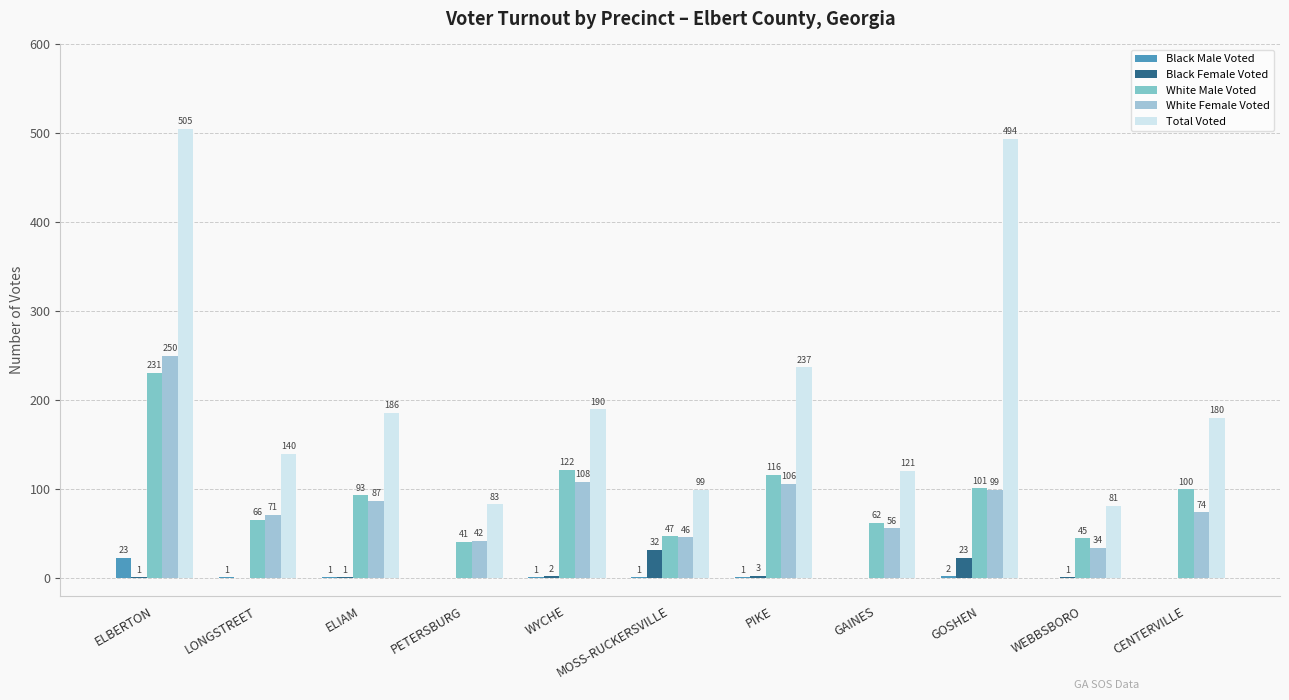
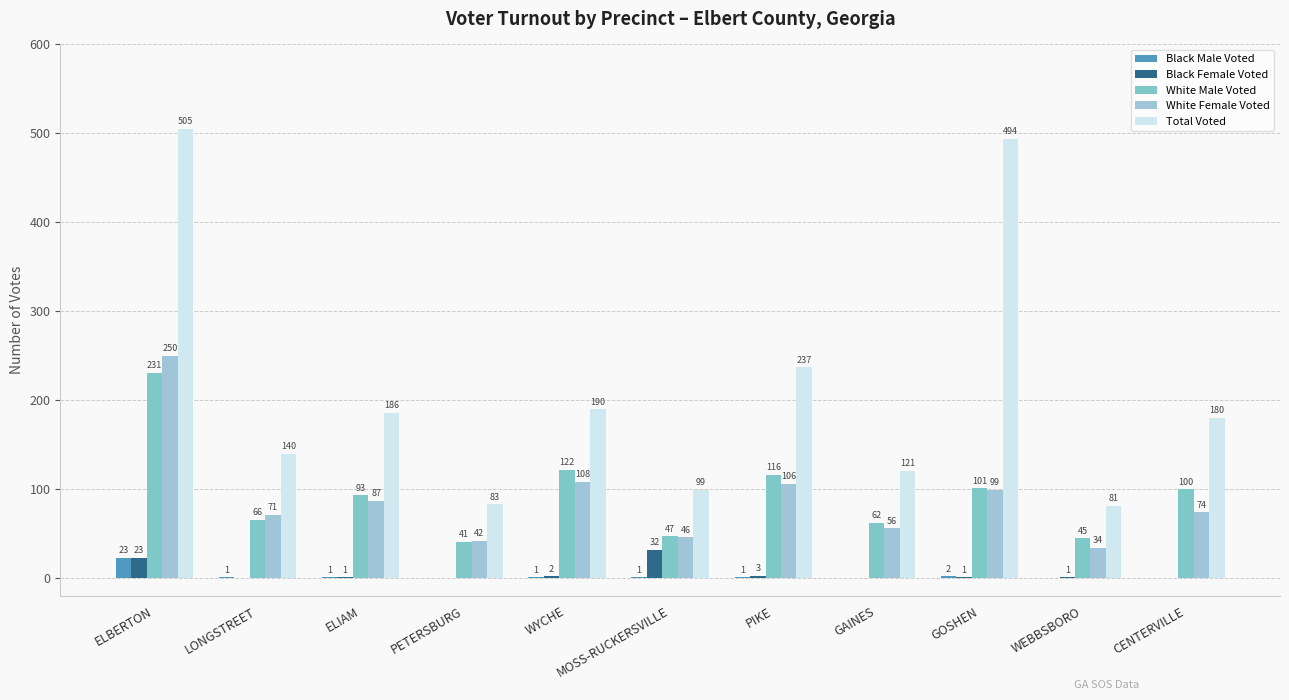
Black Female Voted, ELBERTON: 1 -> 23
Black Female Voted, GOSHEN: 23 -> 1
